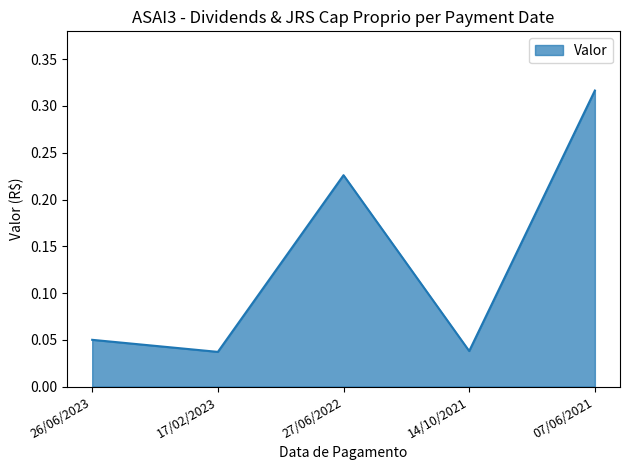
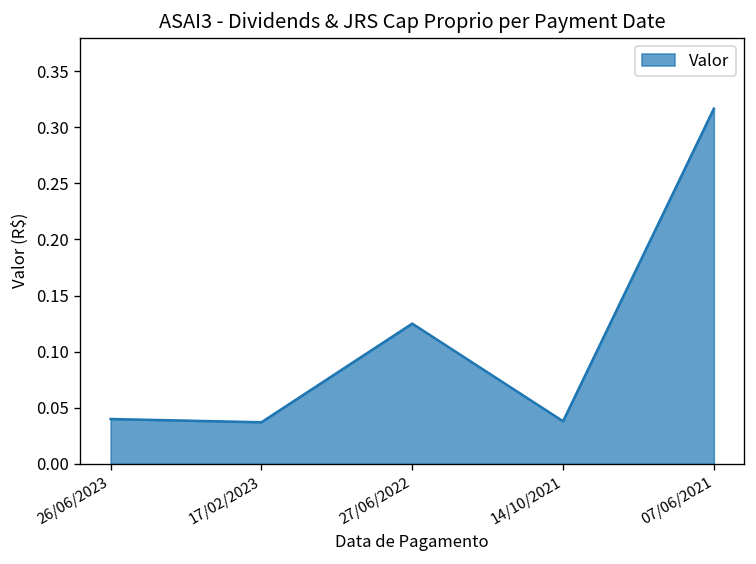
26/06/2023: 0.05 -> 0.04
27/06/2022: 0.23 -> 0.13
